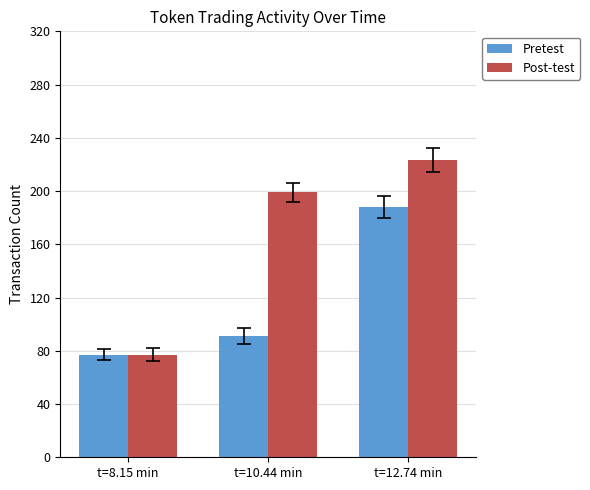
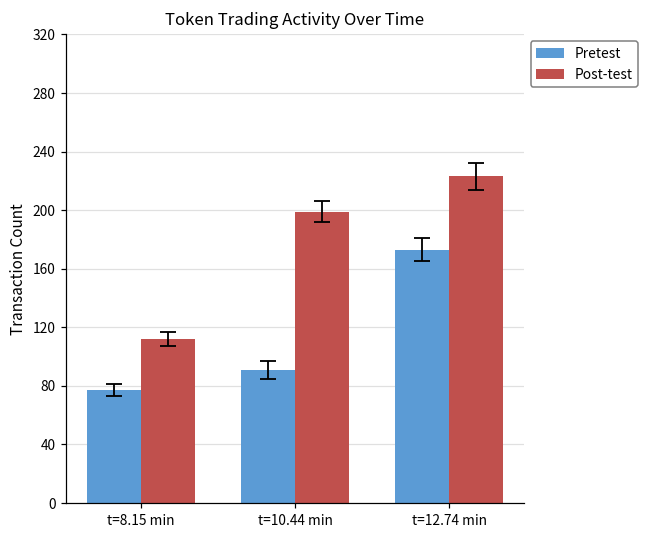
Post-test, t=8.15 min: 77 -> 112
Pretest, t=12.74 min: 188 -> 173
